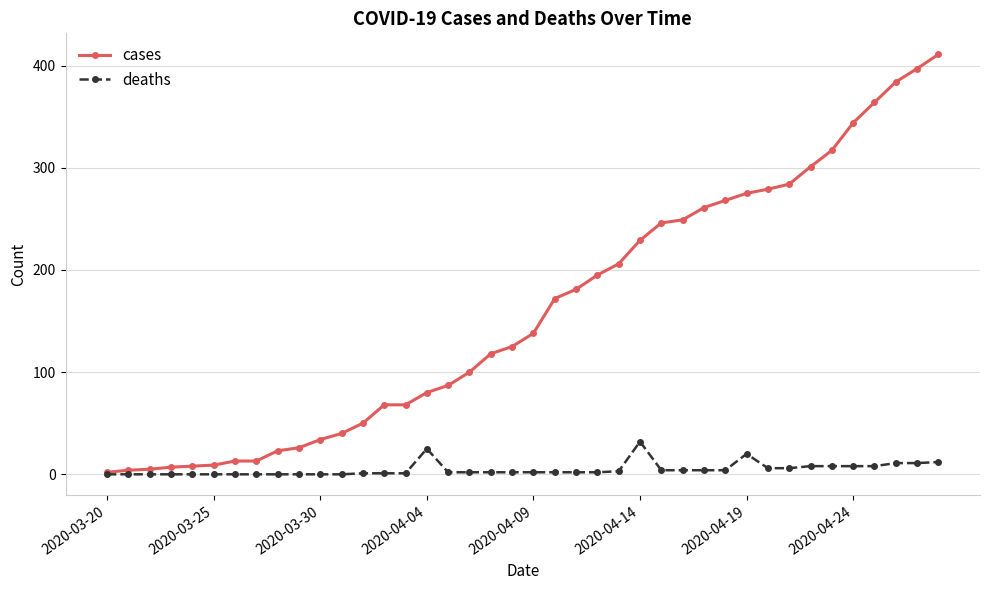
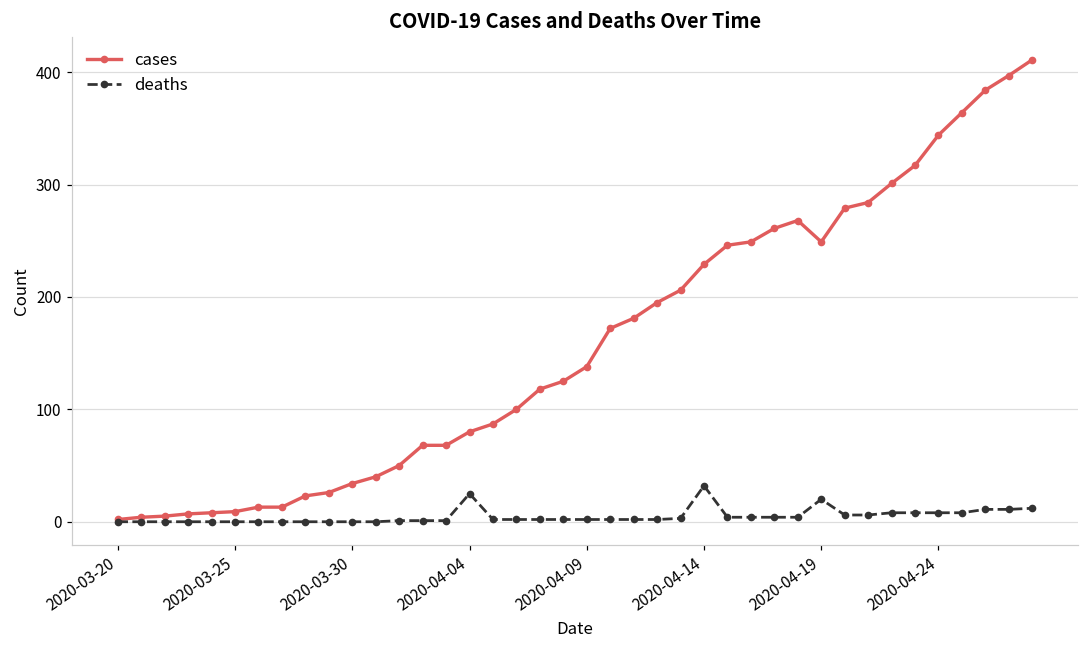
cases, 2020-04-19: 275 -> 249
